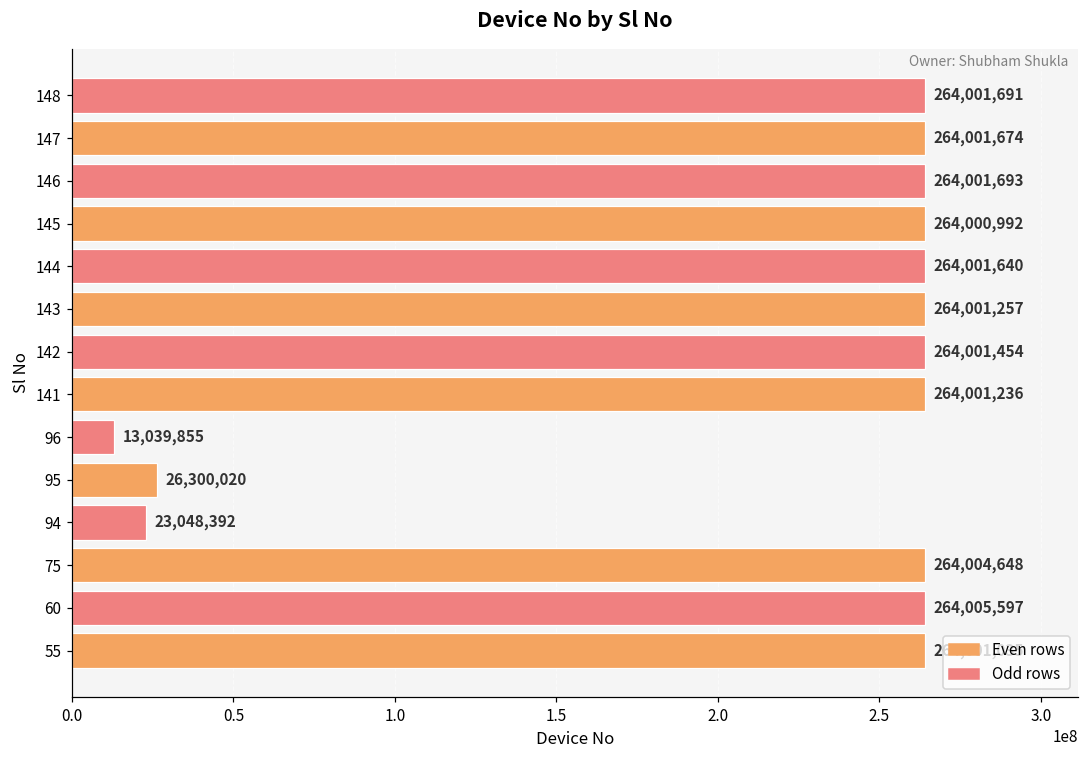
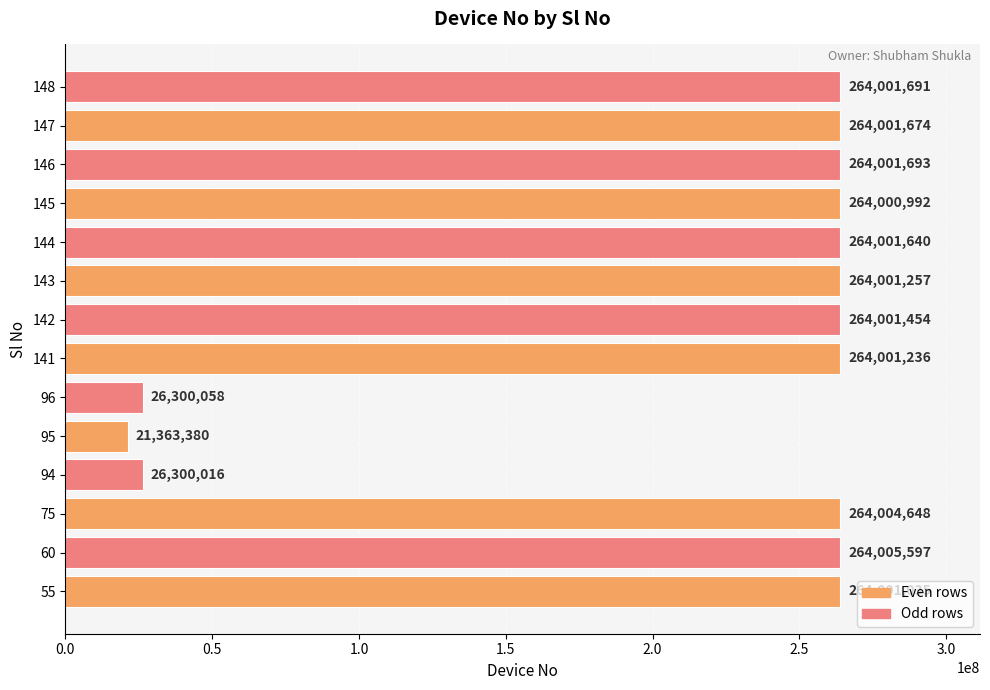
96: 13,039,855 -> 26,300,058
95: 26,300,020 -> 21,363,380
94: 23,048,392 -> 26,300,016
